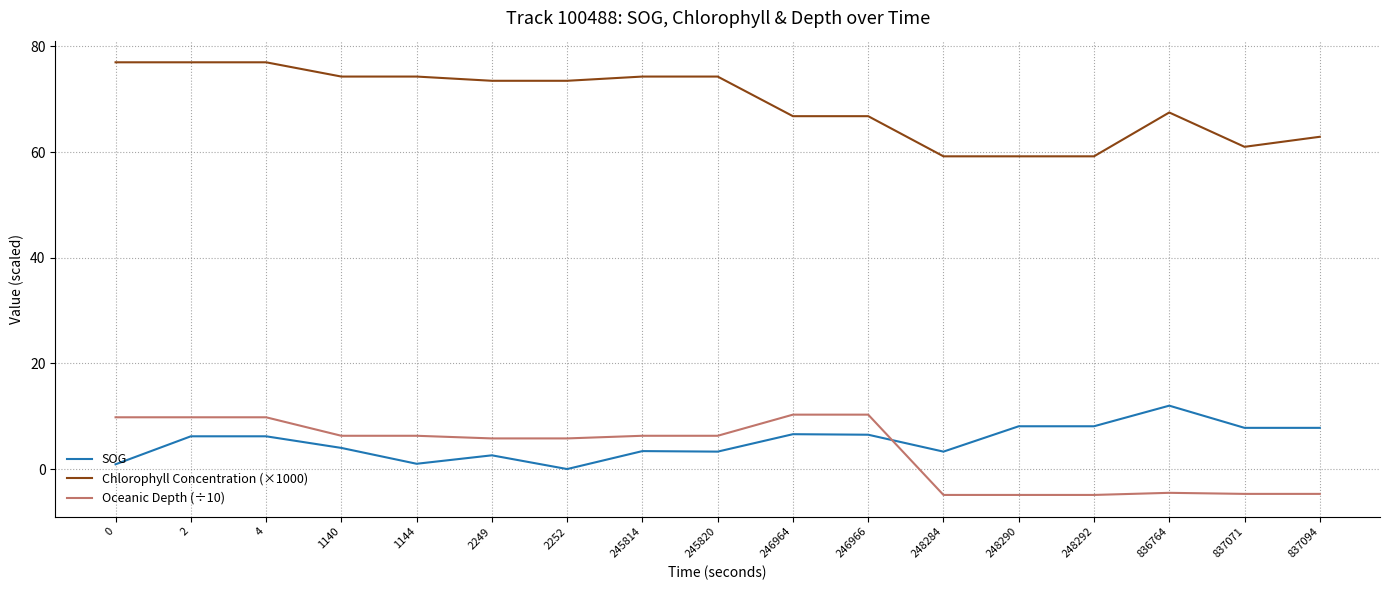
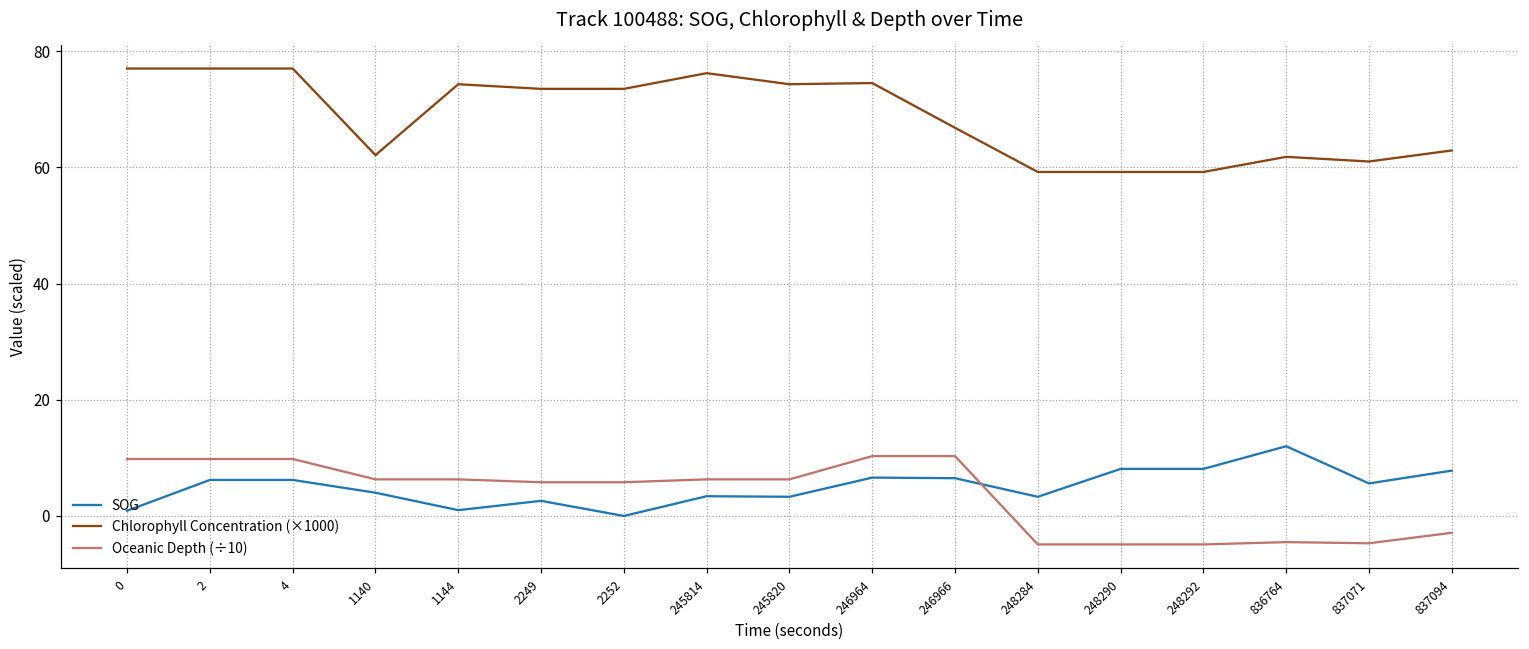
Chlorophyll Concentration (×1000), 1140: 74 -> 62
Chlorophyll Concentration (×1000), 245814: 74 -> 76
Chlorophyll Concentration (×1000), 246964: 67 -> 75
Chlorophyll Concentration (×1000), 836764: 68 -> 62
SOG, 837071: 8 -> 6
Oceanic Depth (÷10), 837094: -5 -> -3
